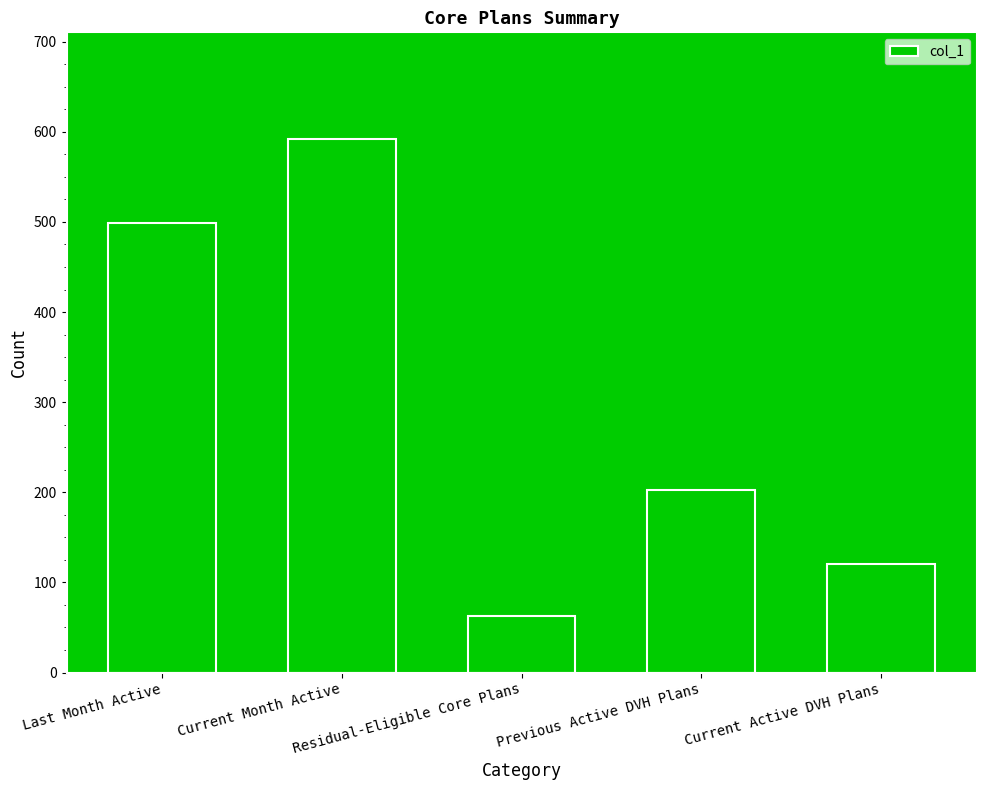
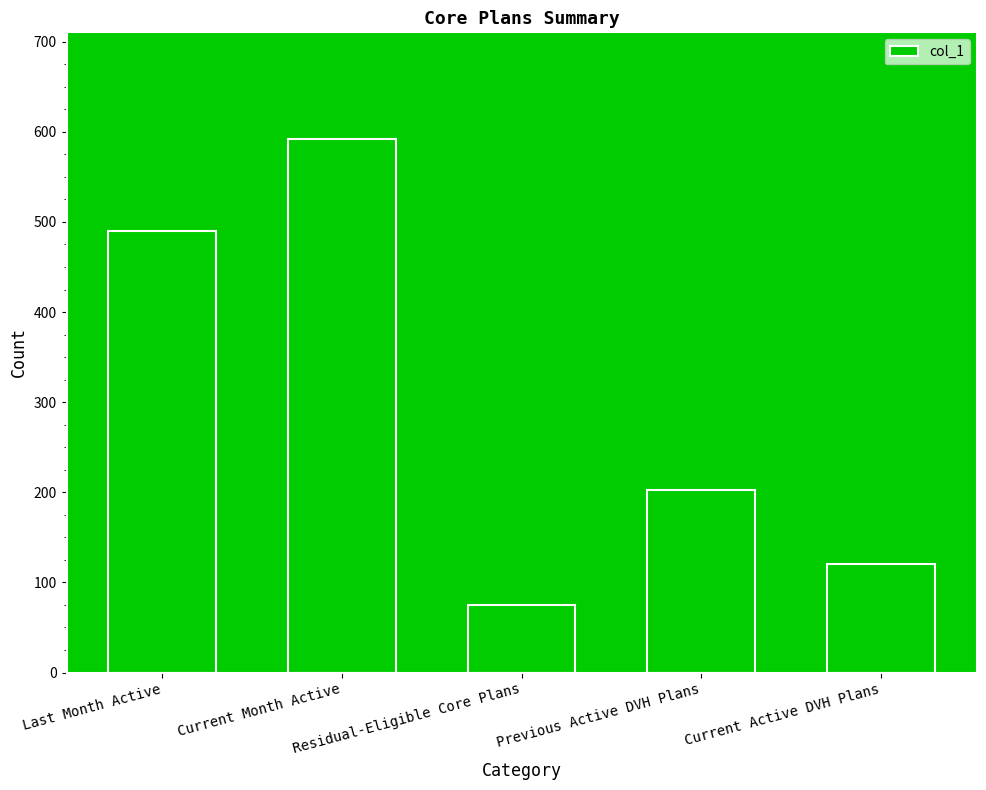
Last Month Active: 500 -> 490
Residual-Eligible Core Plans: 60 -> 80
